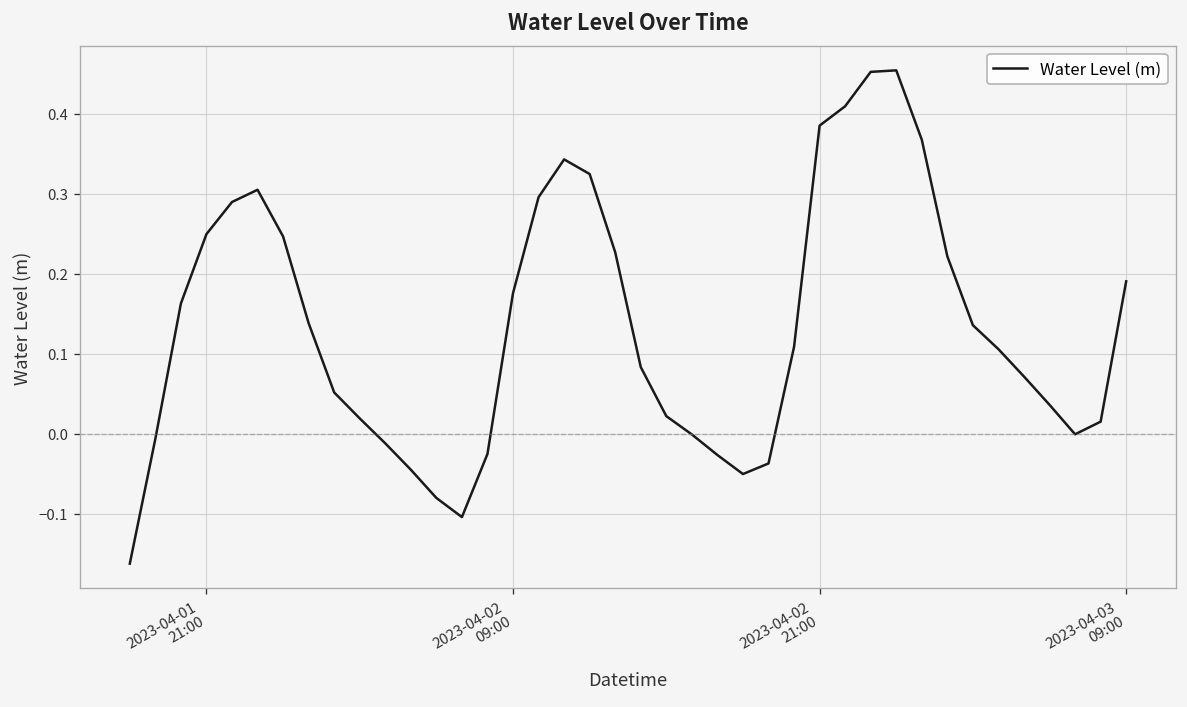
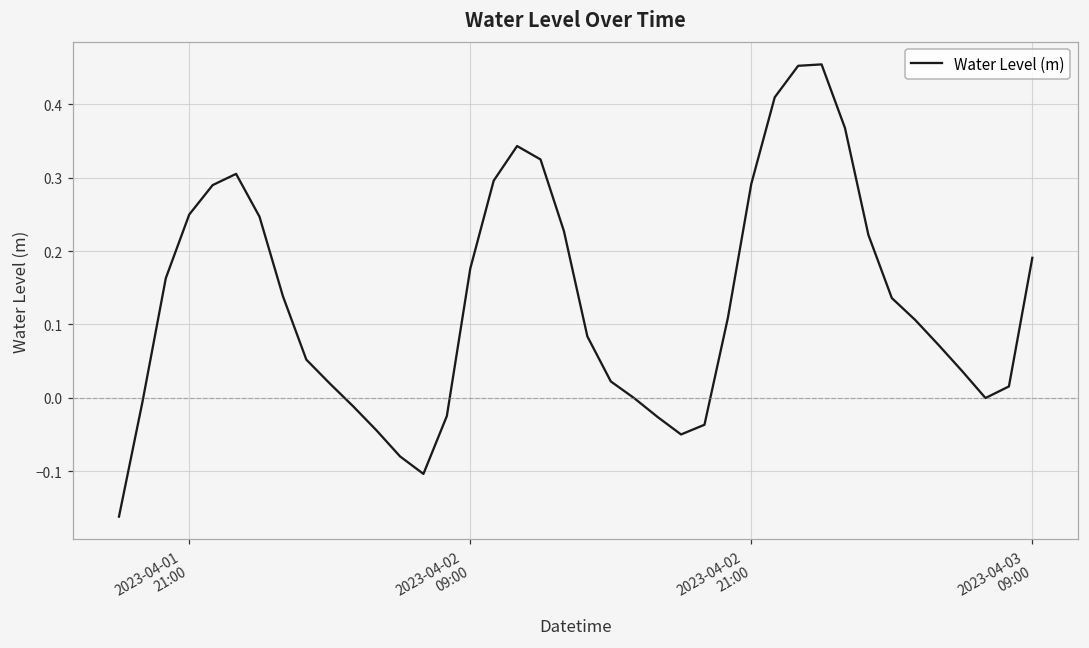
2023-04-02 21:00: 0.39 -> 0.29
